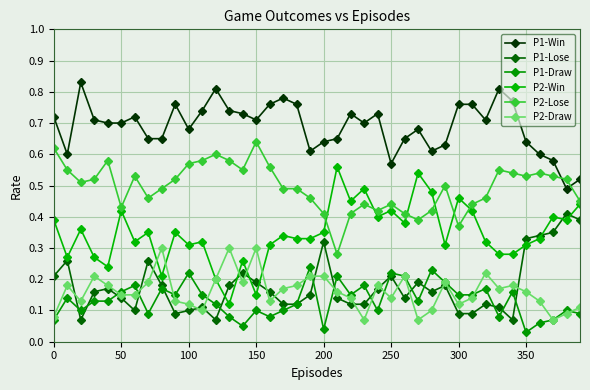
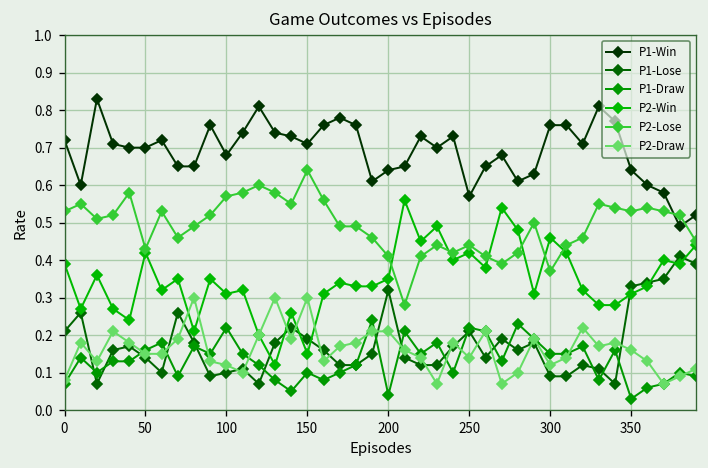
P2-Lose, 0: 0.62 -> 0.53
